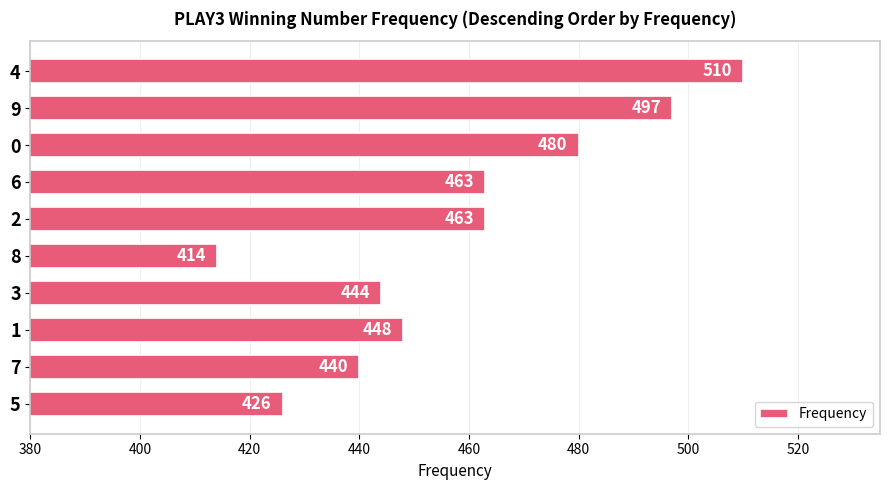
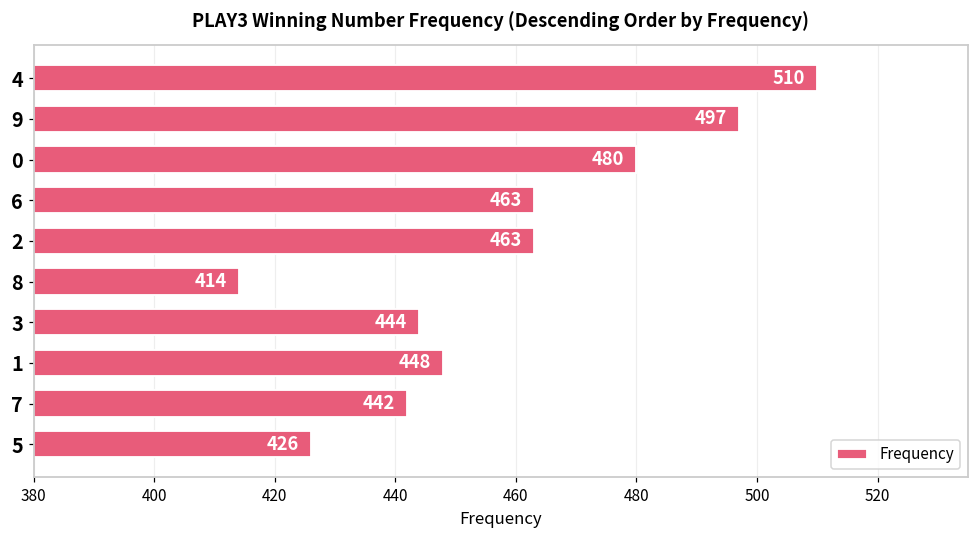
7: 440 -> 442
